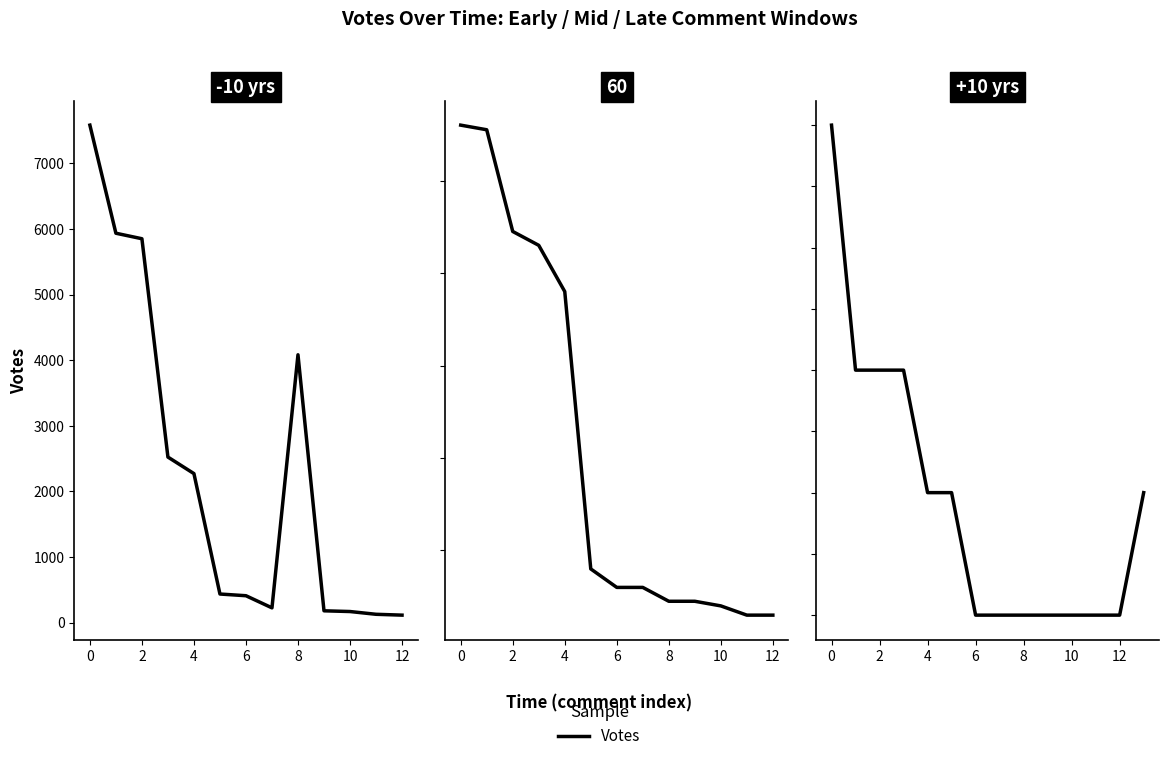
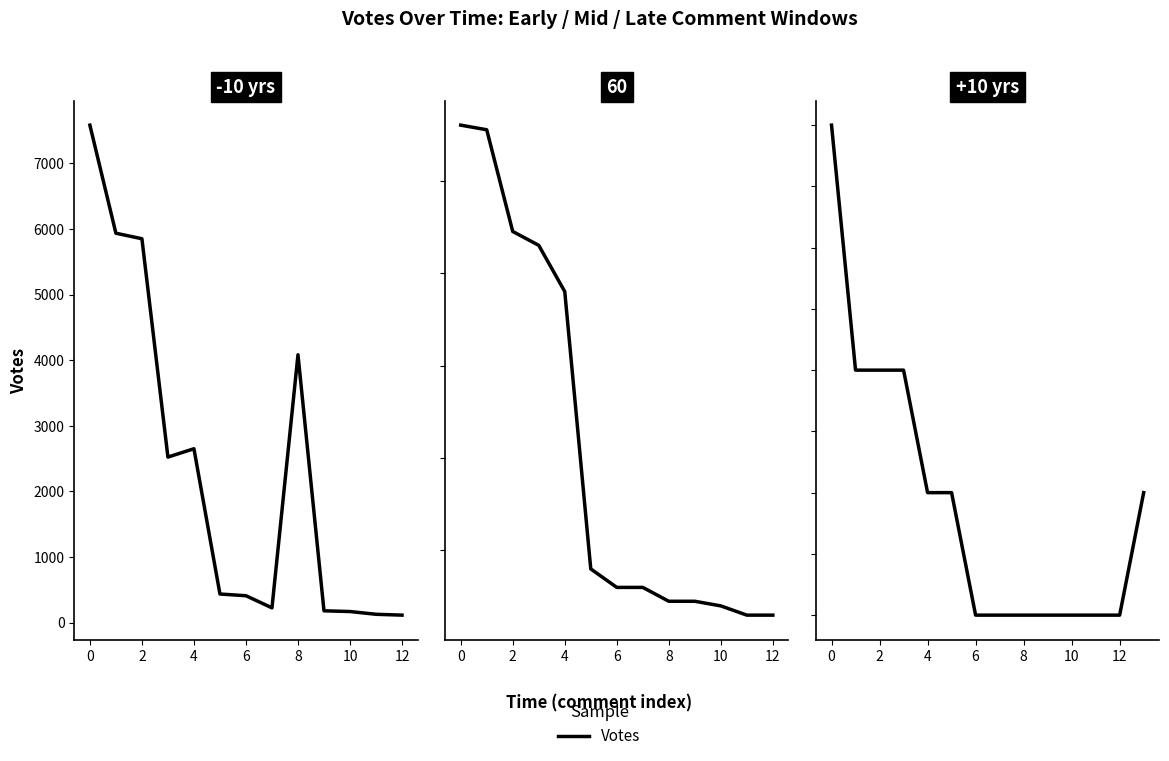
-10 yrs, 4: 2300 -> 2700
